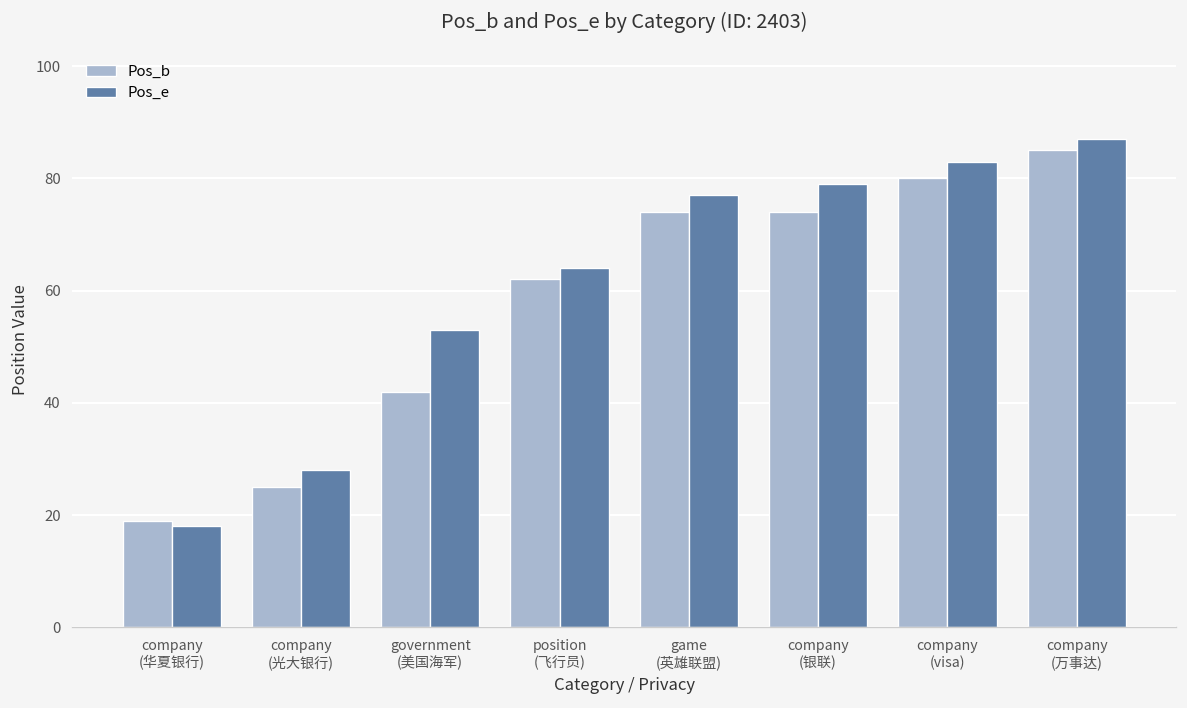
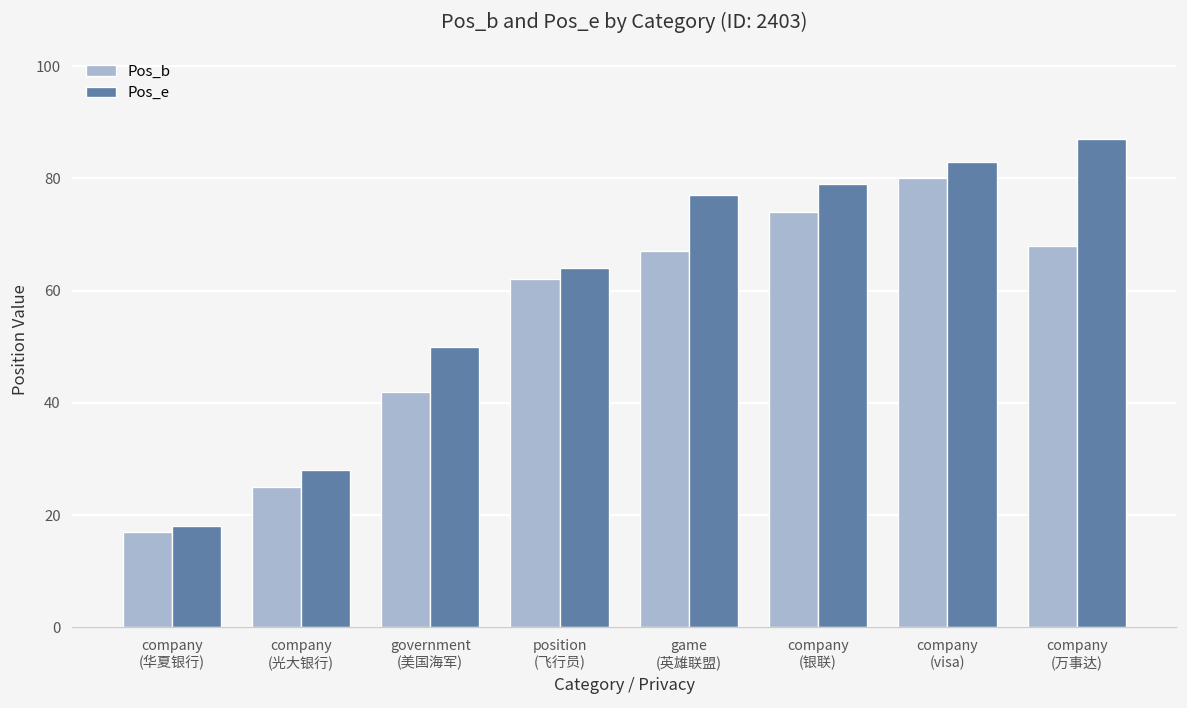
Pos_b, company (华夏银行): 19 -> 17
Pos_e, government (美国海军): 53 -> 50
Pos_b, game (英雄联盟): 74 -> 67
Pos_b, company (万事达): 85 -> 68
